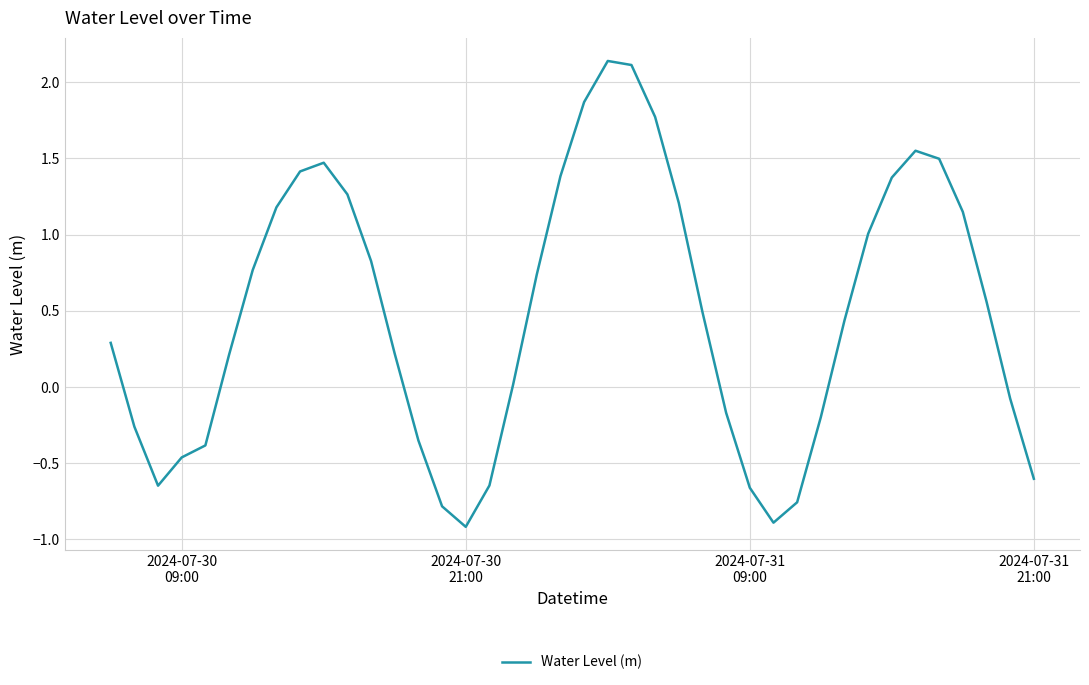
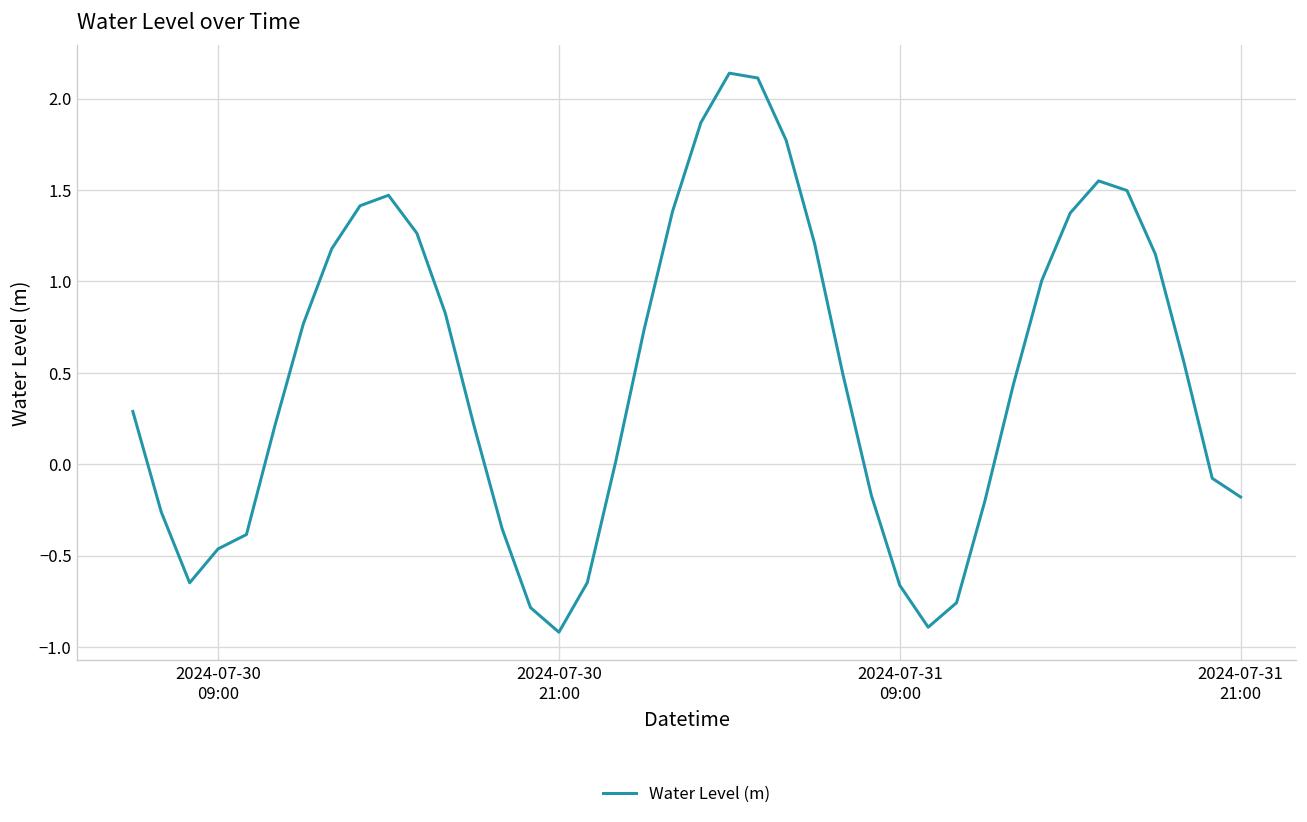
2024-07-31 21:00: -0.60 -> -0.18
